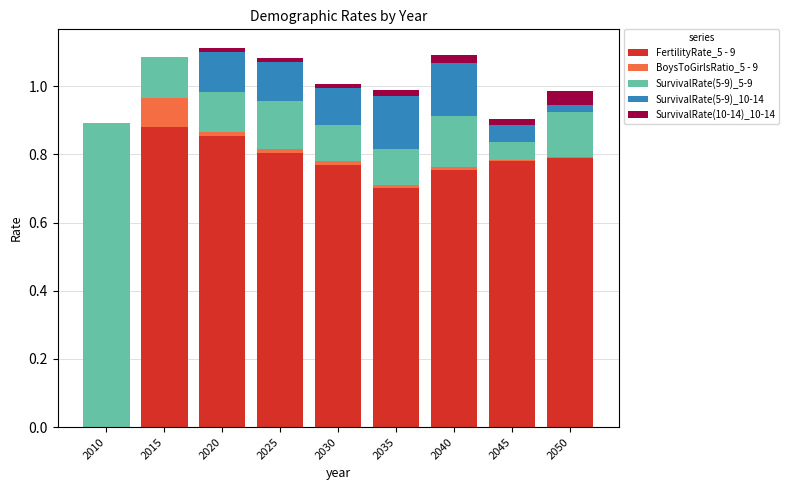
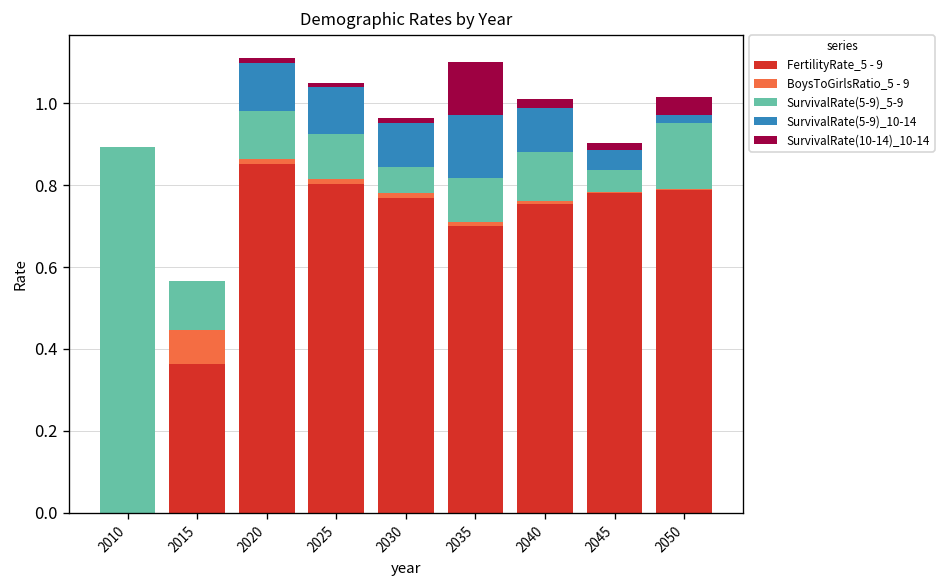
FertilityRate_5 - 9, 2015: 0.88 -> 0.36
SurvivalRate(5-9)_5-9, 2025: 0.14 -> 0.11
SurvivalRate(5-9)_5-9, 2030: 0.11 -> 0.06
SurvivalRate(10-14)_10-14, 2035: 0.02 -> 0.13
SurvivalRate(5-9)_5-9, 2040: 0.15 -> 0.12
SurvivalRate(5-9)_10-14, 2040: 0.16 -> 0.11
SurvivalRate(5-9)_5-9, 2050: 0.13 -> 0.16
